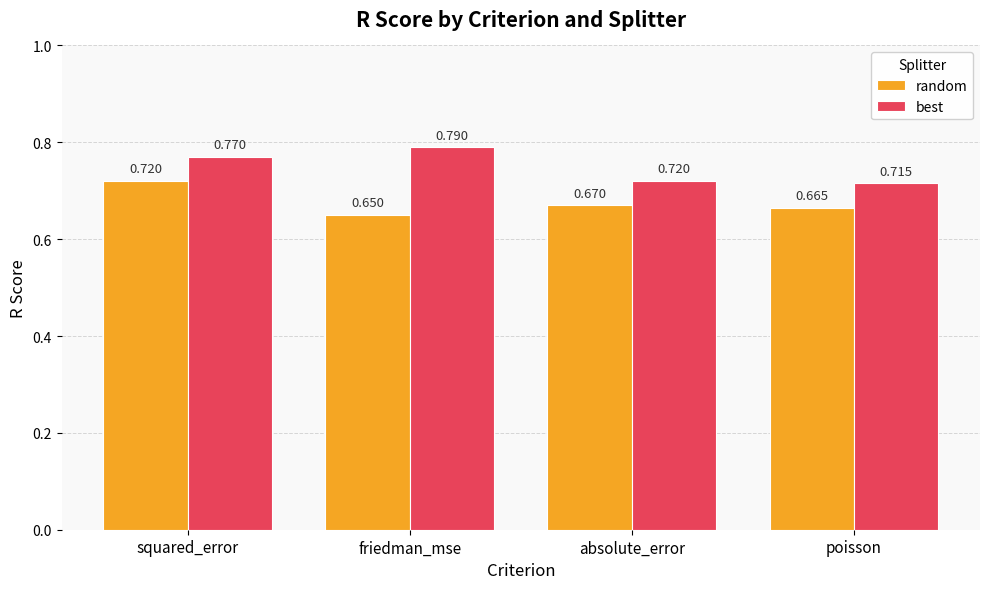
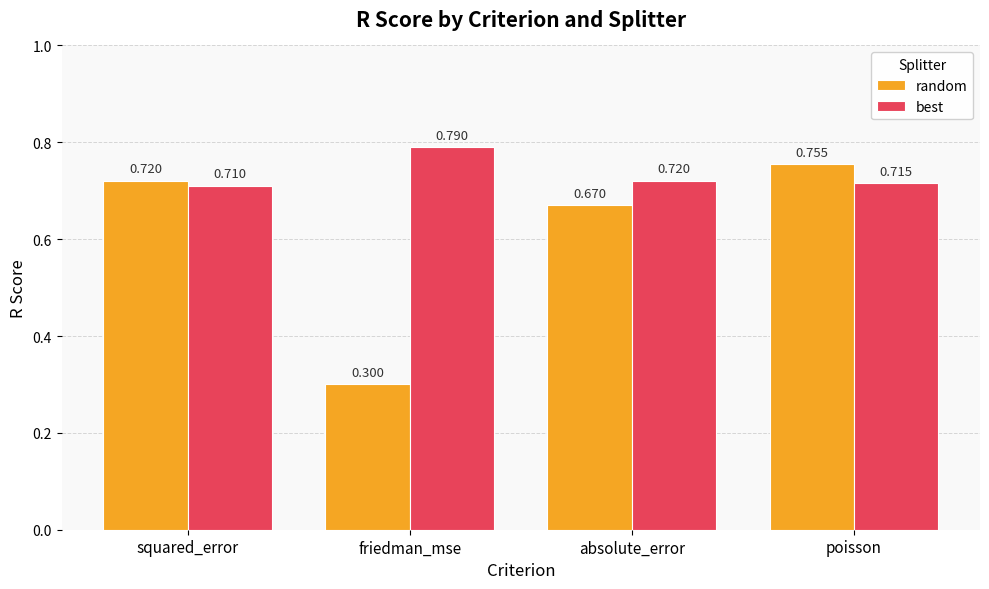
best, squared_error: 0.770 -> 0.710
random, friedman_mse: 0.650 -> 0.300
random, poisson: 0.665 -> 0.755
